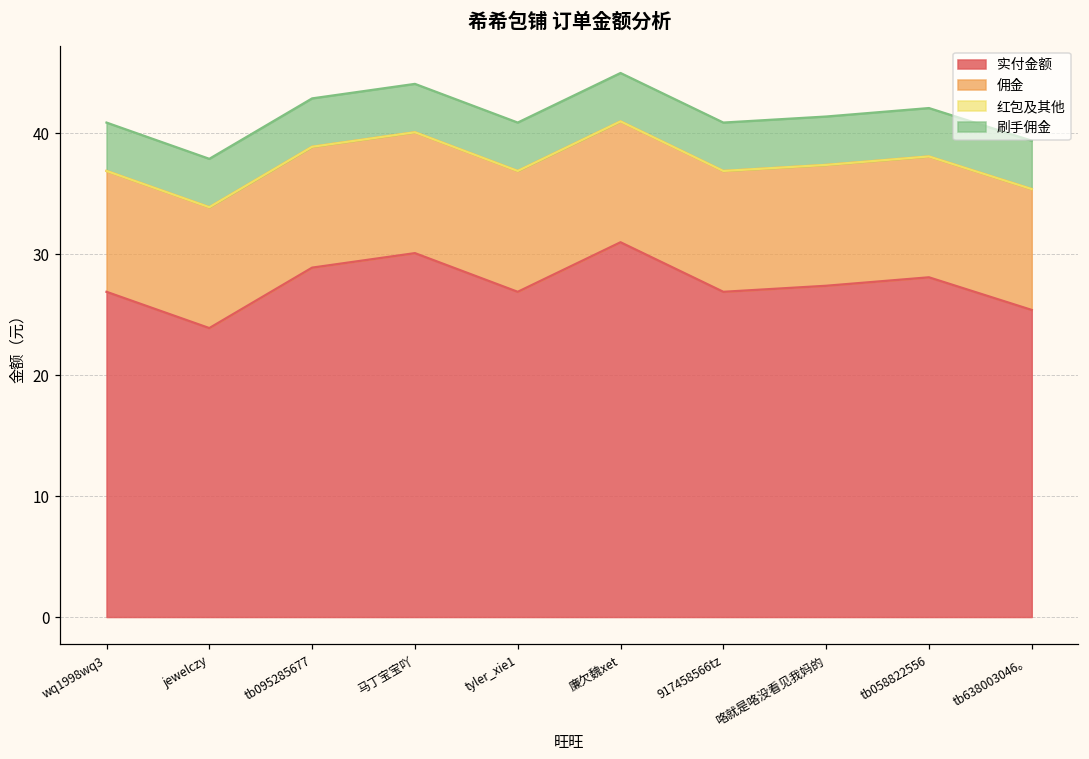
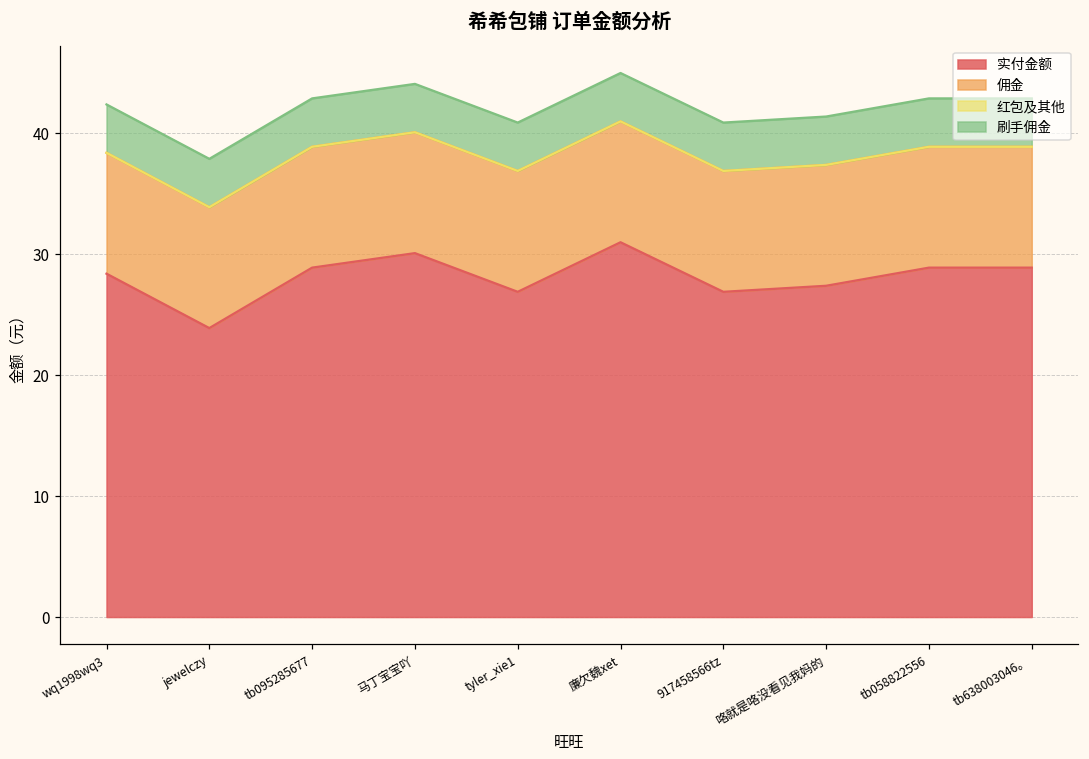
实付金额, wq1998wq3: 26.9 -> 28.4
实付金额, tb058822556: 28.1 -> 28.9
实付金额, tb638003046。: 25.4 -> 28.9
